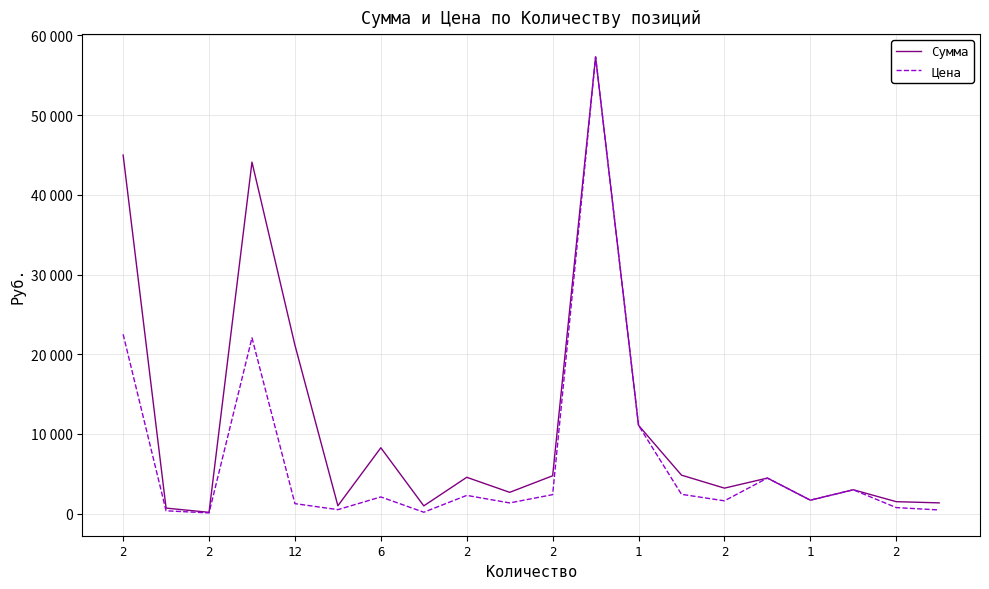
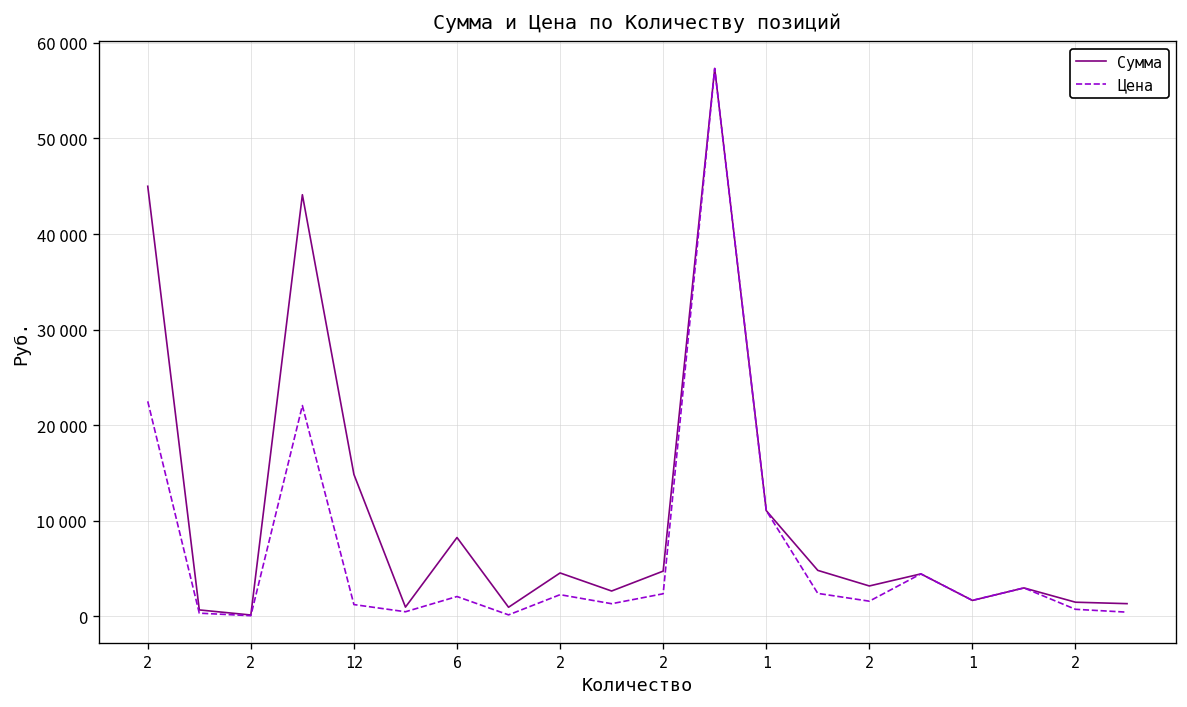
Сумма, 12: 21000 -> 15000
